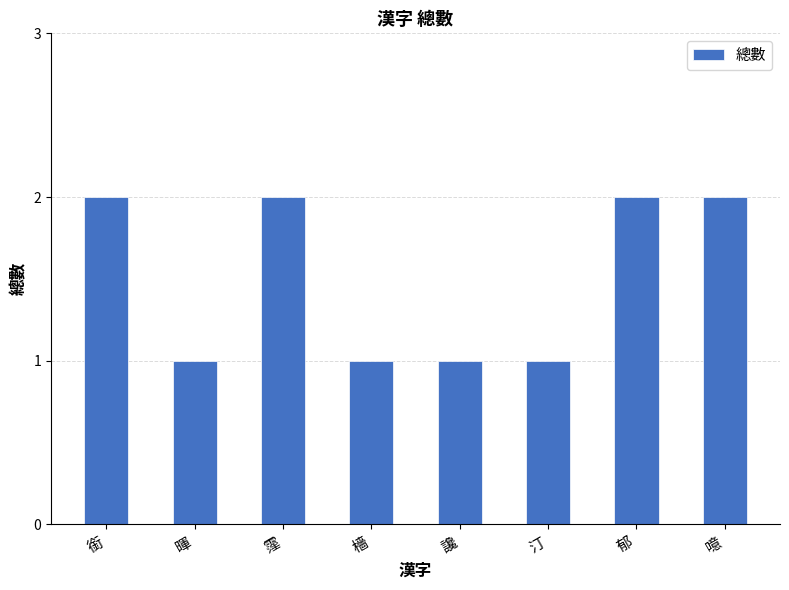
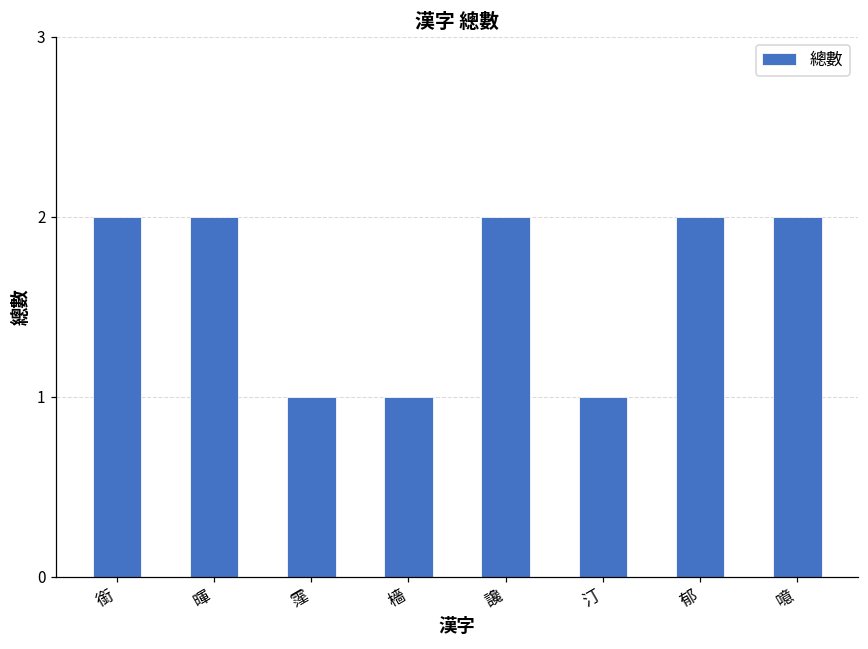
暉: 1 -> 2
霪: 2 -> 1
讒: 1 -> 2
